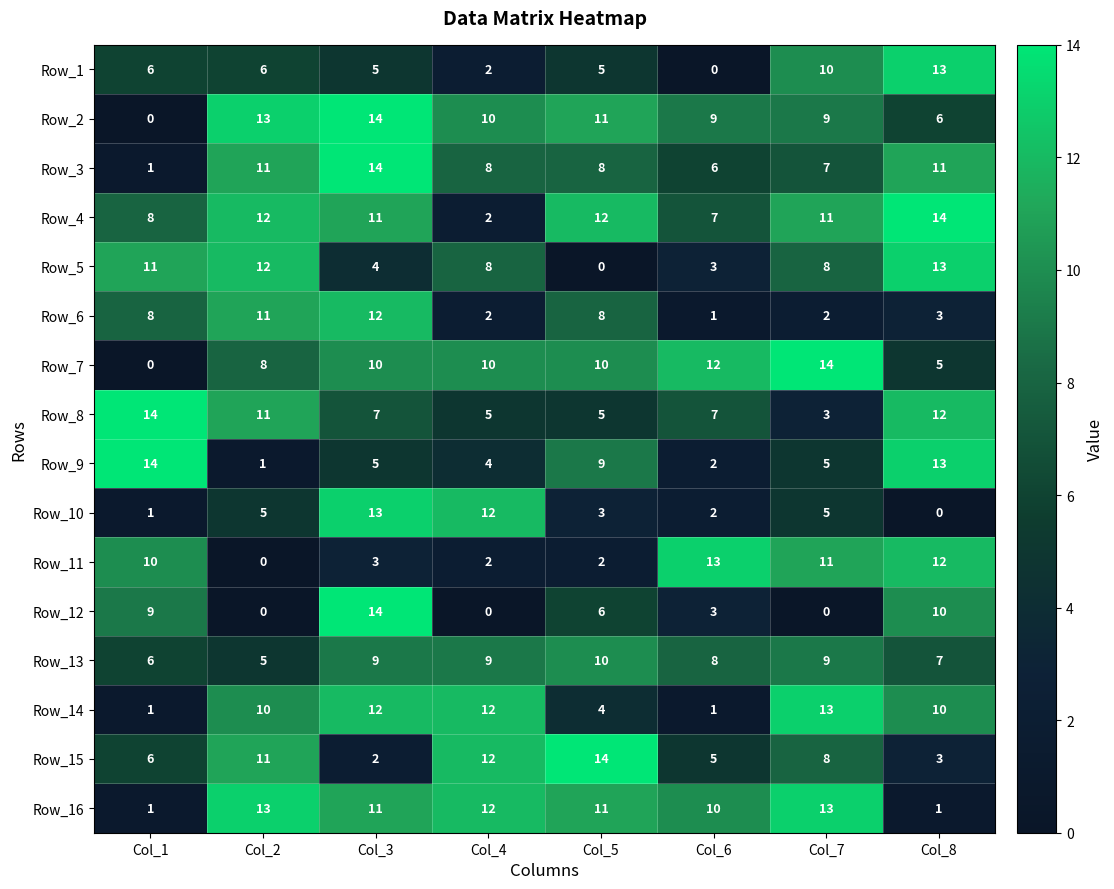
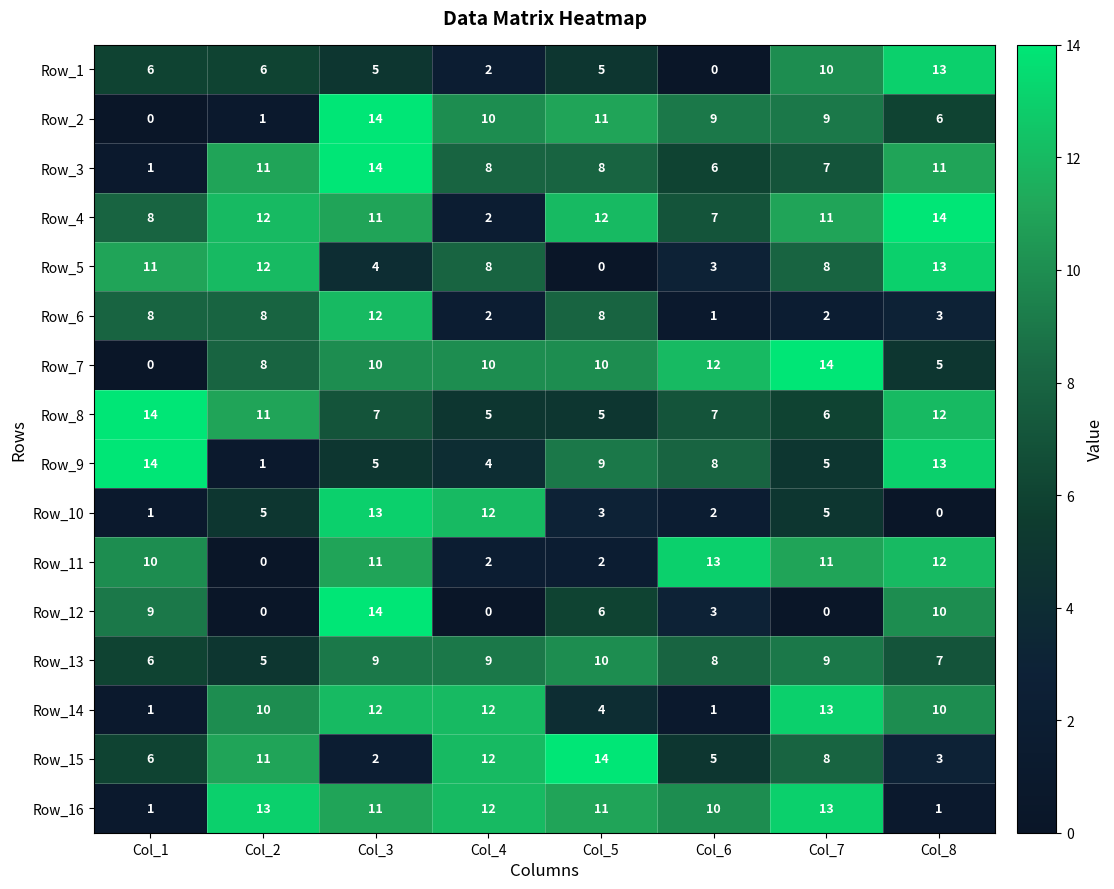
Row_2, Col_2: 13 -> 1
Row_6, Col_2: 11 -> 8
Row_8, Col_7: 3 -> 6
Row_9, Col_6: 2 -> 8
Row_11, Col_3: 3 -> 11
